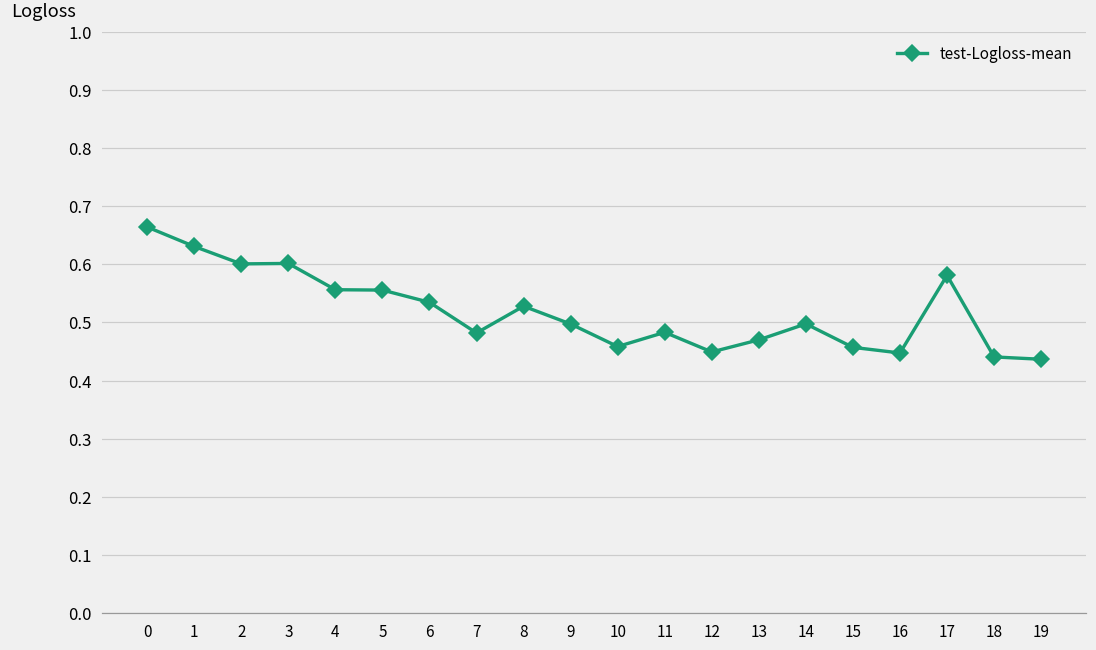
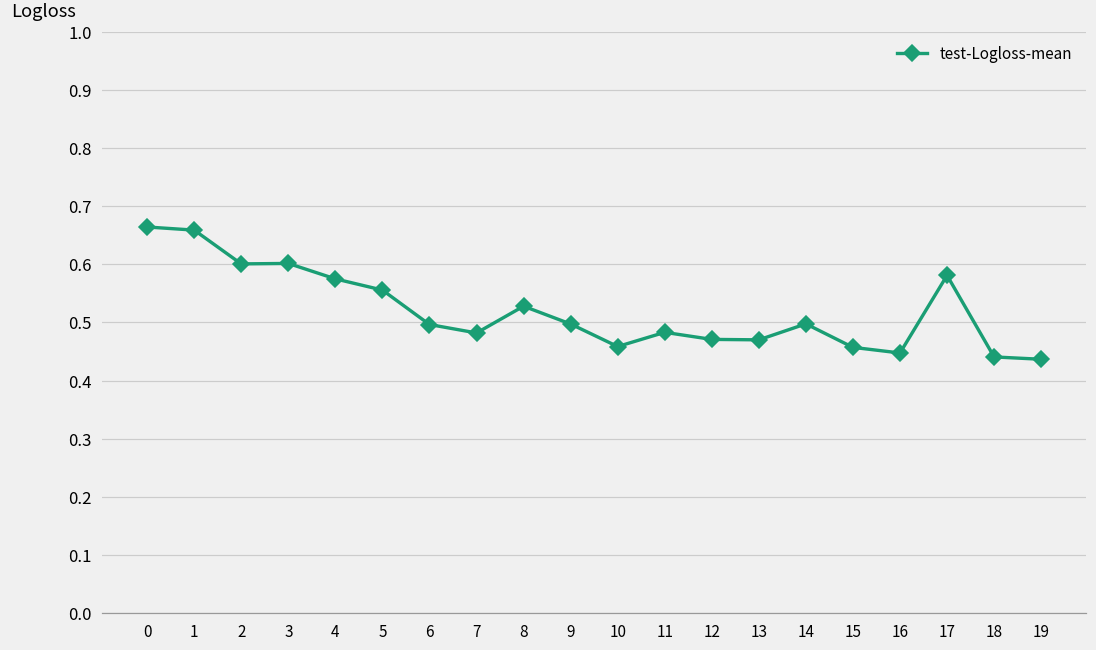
1: 0.63 -> 0.66
4: 0.56 -> 0.58
6: 0.53 -> 0.50
12: 0.45 -> 0.47
